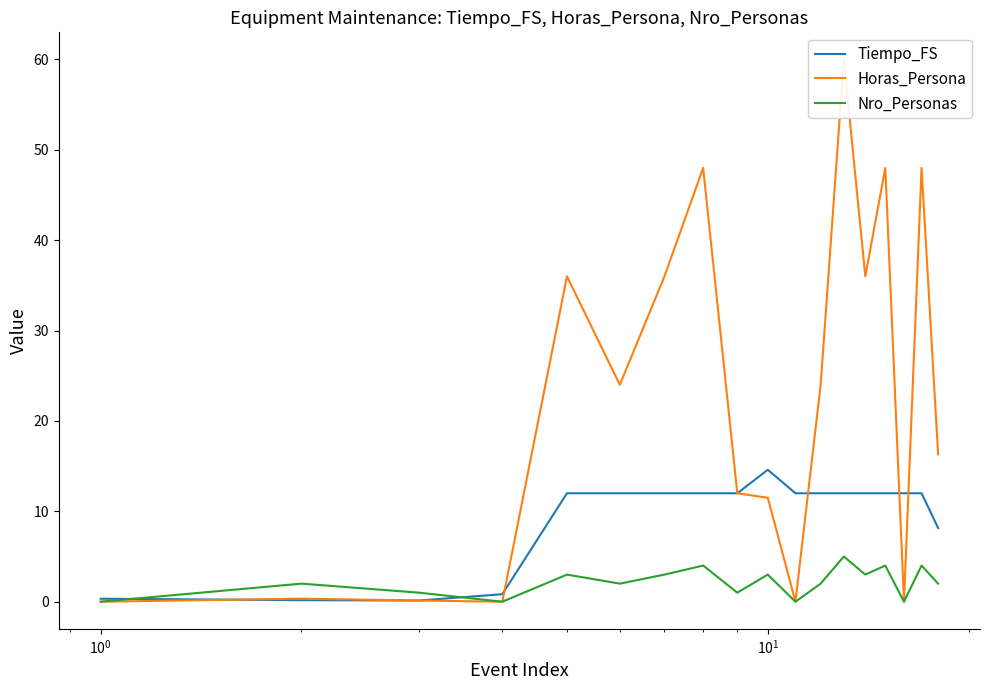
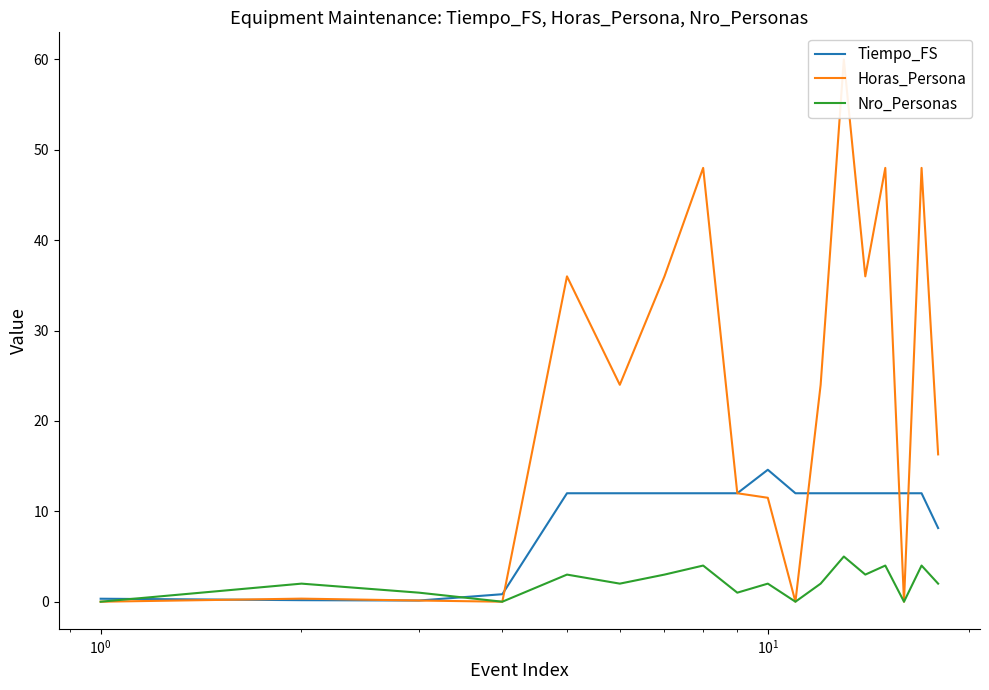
Nro_Personas, 10^1: 3 -> 2
